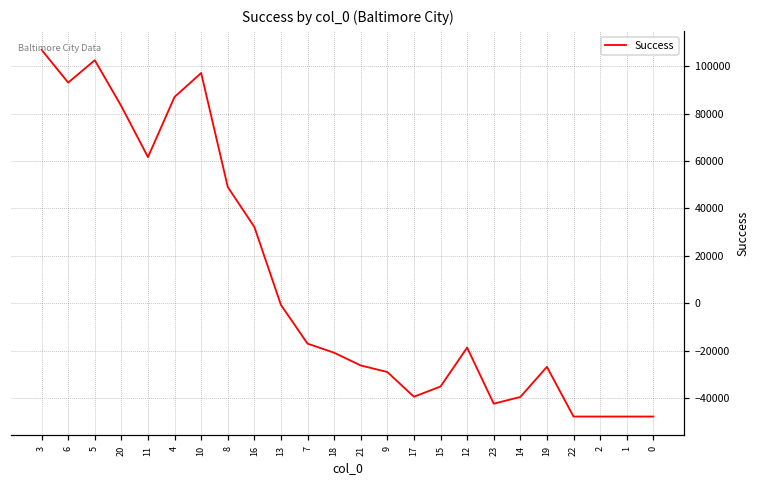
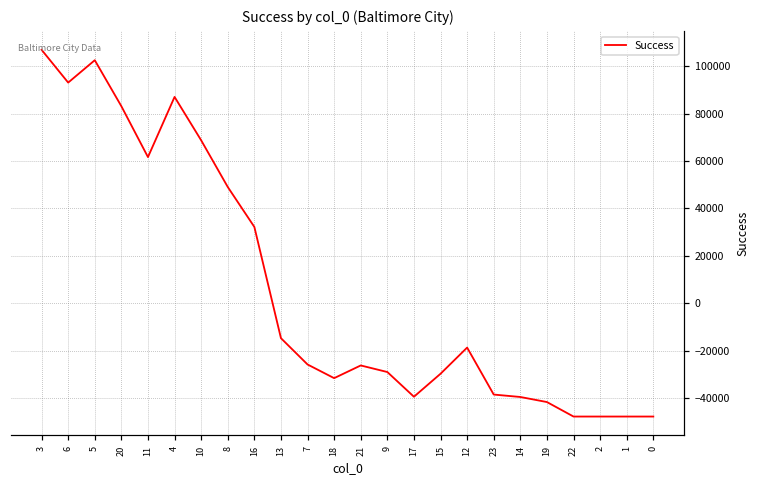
10: 97000 -> 69000
13: -1000 -> -15000
7: -17000 -> -26000
18: -21000 -> -32000
15: -35000 -> -30000
23: -42000 -> -39000
19: -27000 -> -42000
